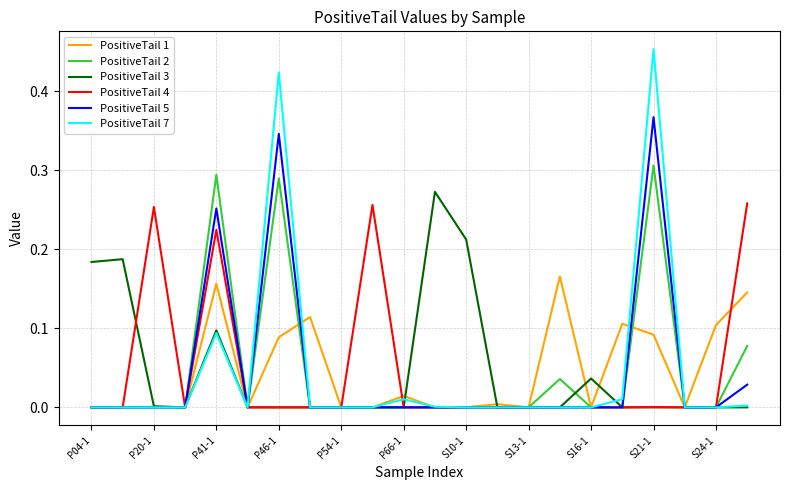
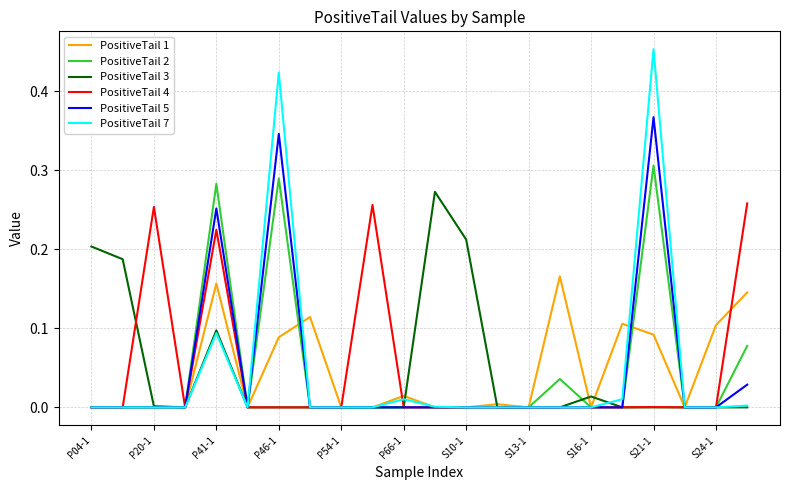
PositiveTail 3, P04-1: 0.18 -> 0.20
PositiveTail 2, P41-1: 0.29 -> 0.28
PositiveTail 3, S16-1: 0.04 -> 0.01
